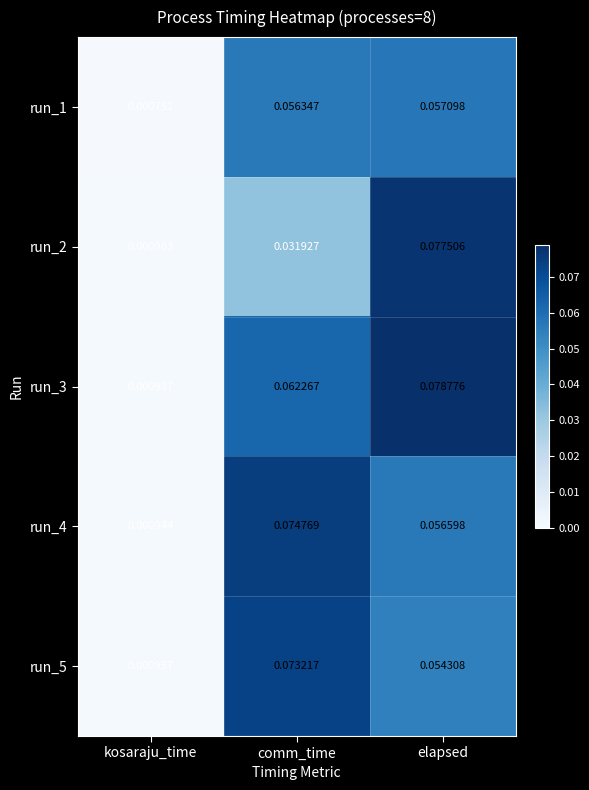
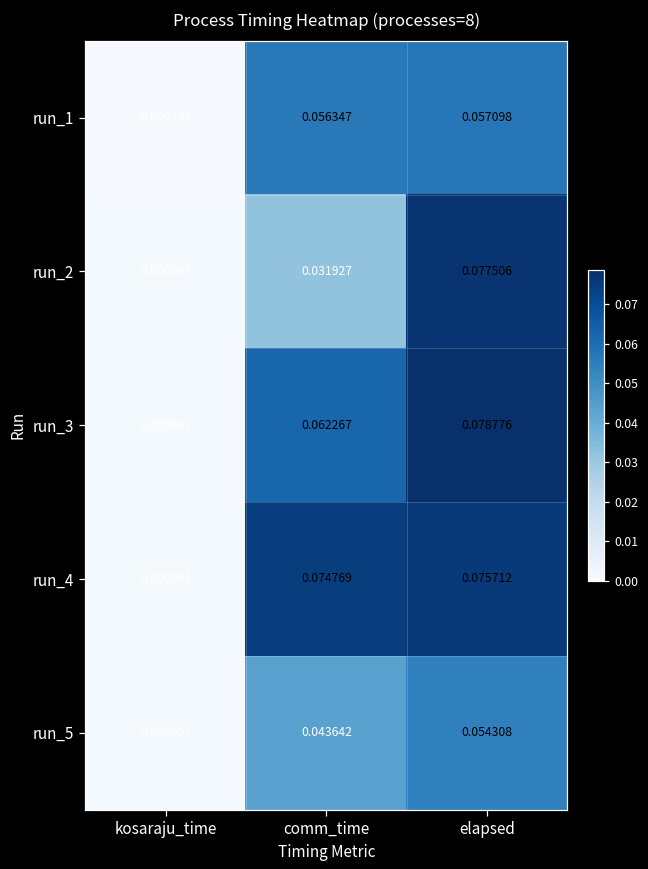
run_4, elapsed: 0.056598 -> 0.075712
run_5, comm_time: 0.073217 -> 0.043642
